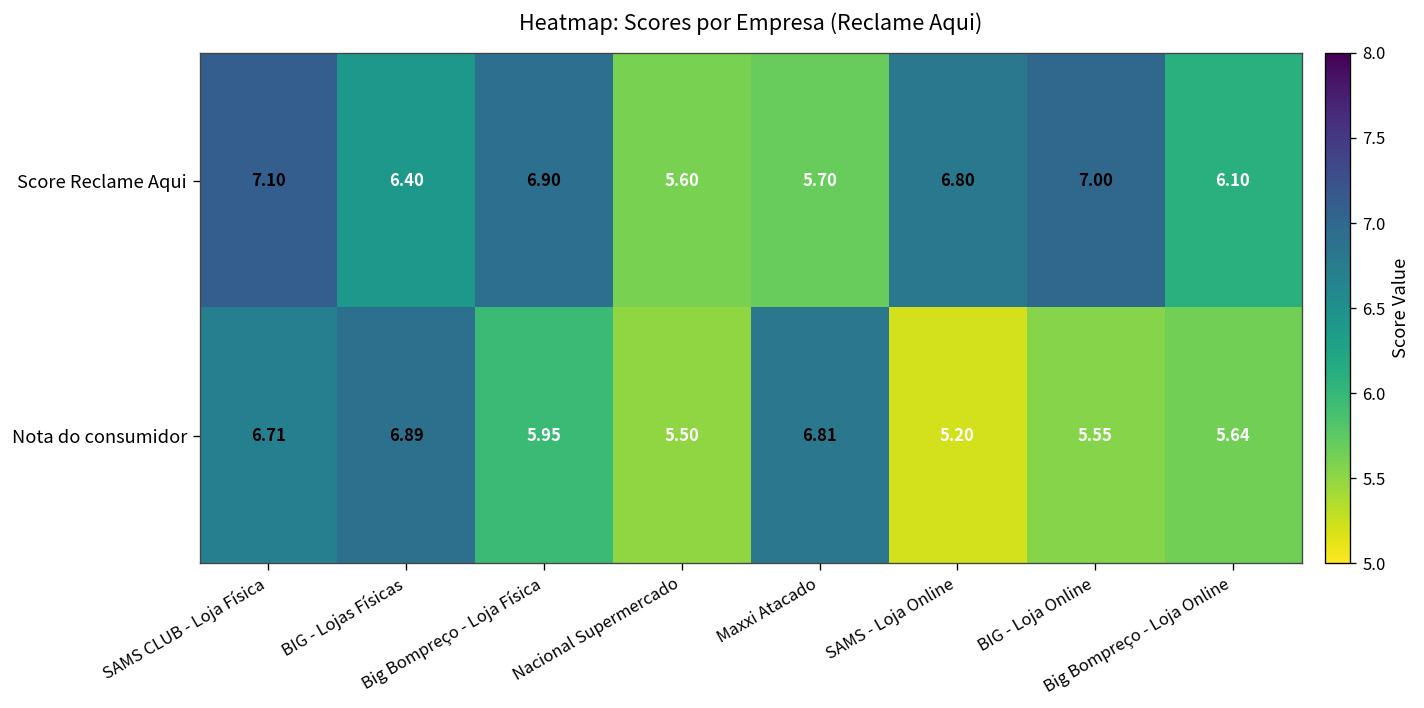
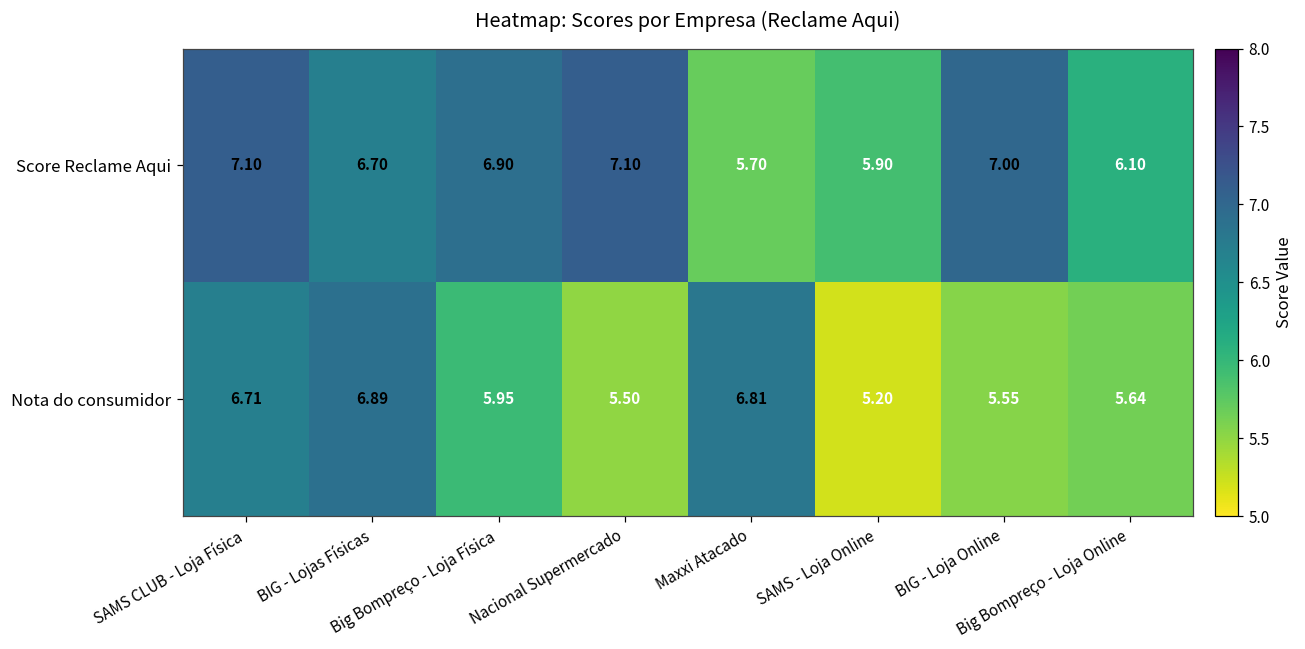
Score Reclame Aqui, BIG - Lojas Físicas: 6.40 -> 6.70
Score Reclame Aqui, Nacional Supermercado: 5.60 -> 7.10
Score Reclame Aqui, SAMS - Loja Online: 6.80 -> 5.90
